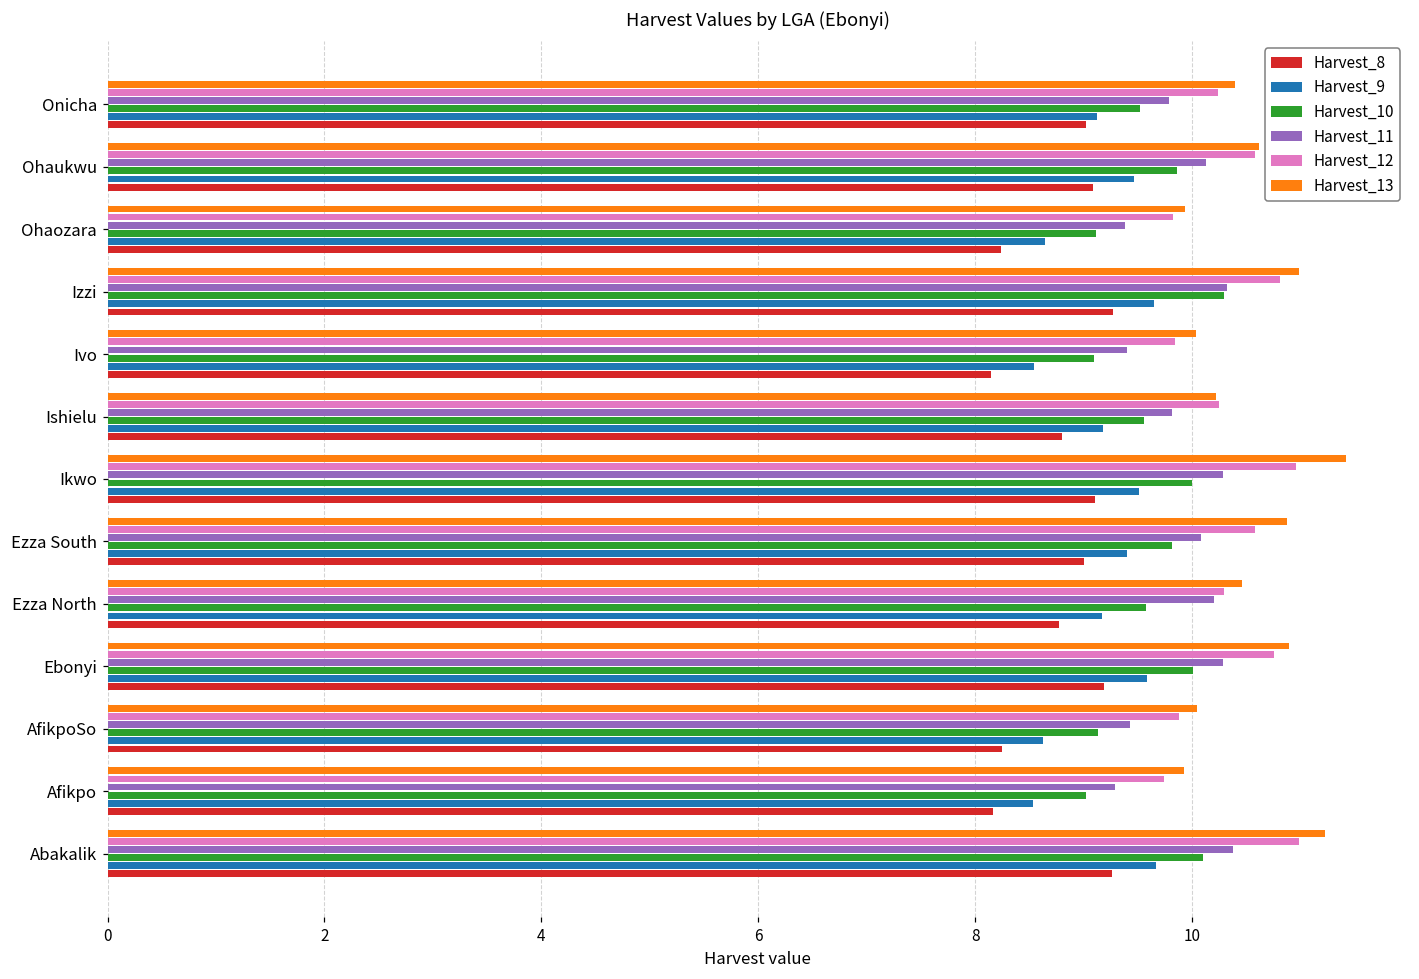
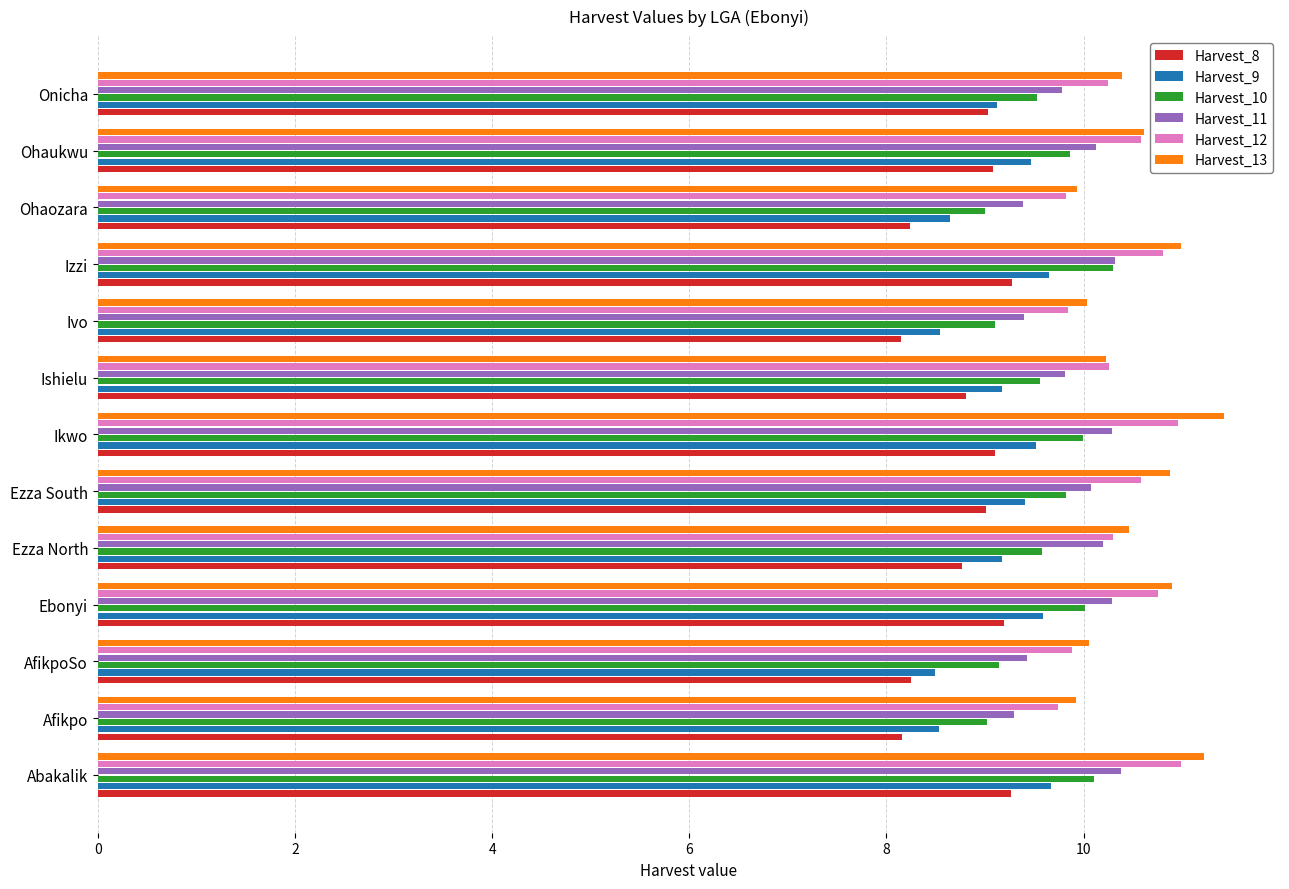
Harvest_10, Ohaozara: 9.1 -> 9.0
Harvest_9, AfikpoSo: 8.6 -> 8.5
